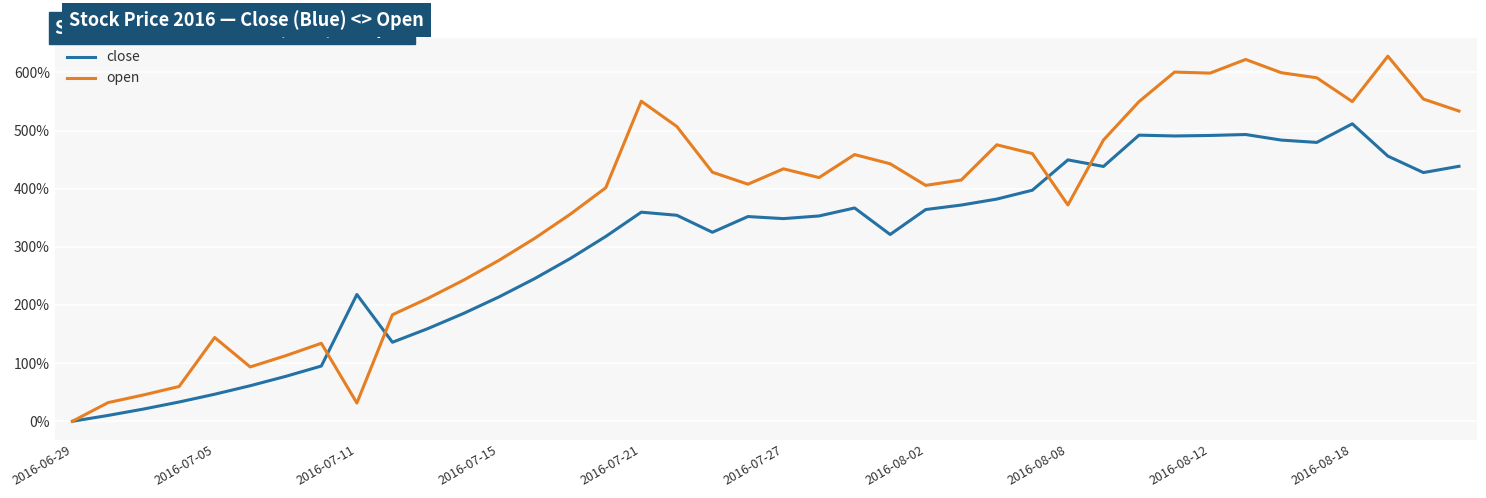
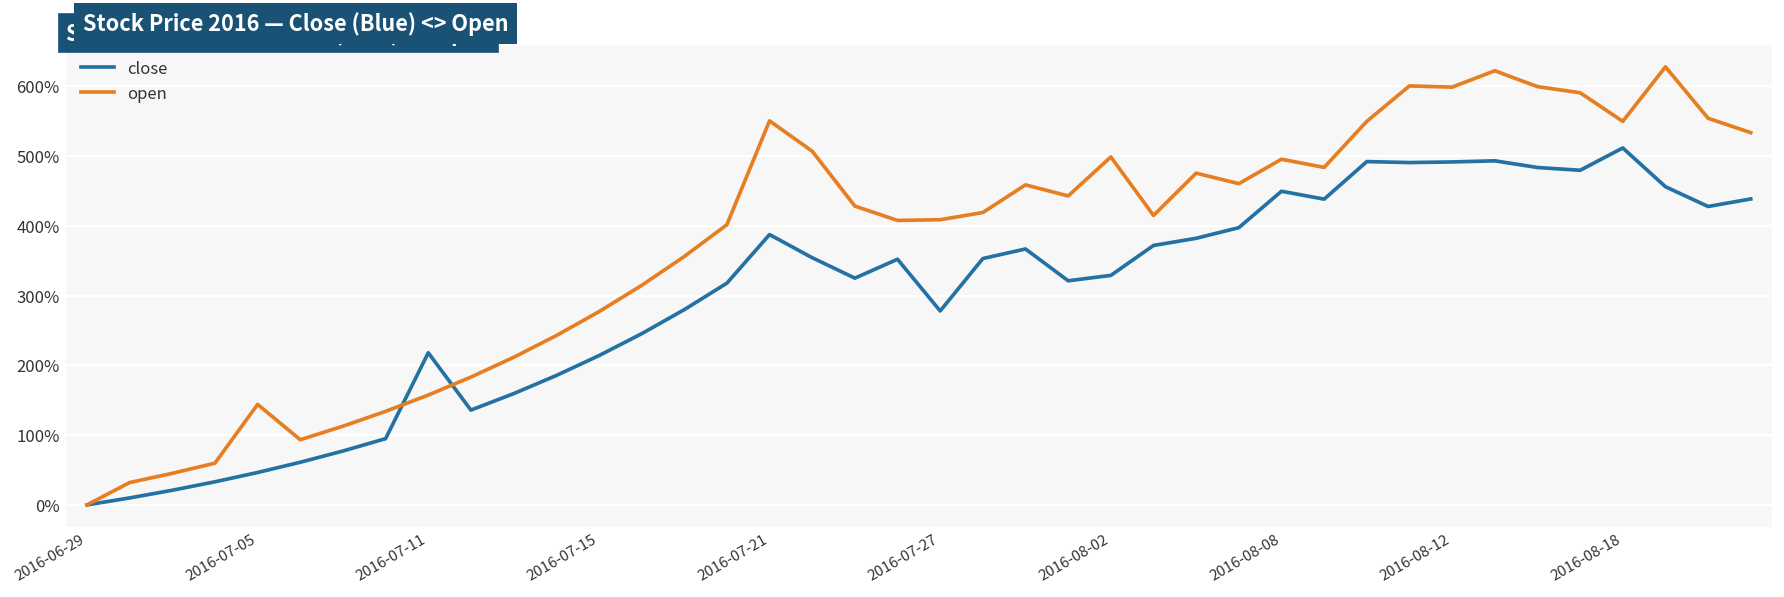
open, 2016-07-11: 30% -> 160%
close, 2016-07-21: 360% -> 390%
close, 2016-07-27: 350% -> 280%
open, 2016-07-27: 430% -> 410%
close, 2016-08-02: 360% -> 330%
open, 2016-08-02: 410% -> 500%
open, 2016-08-08: 370% -> 500%
